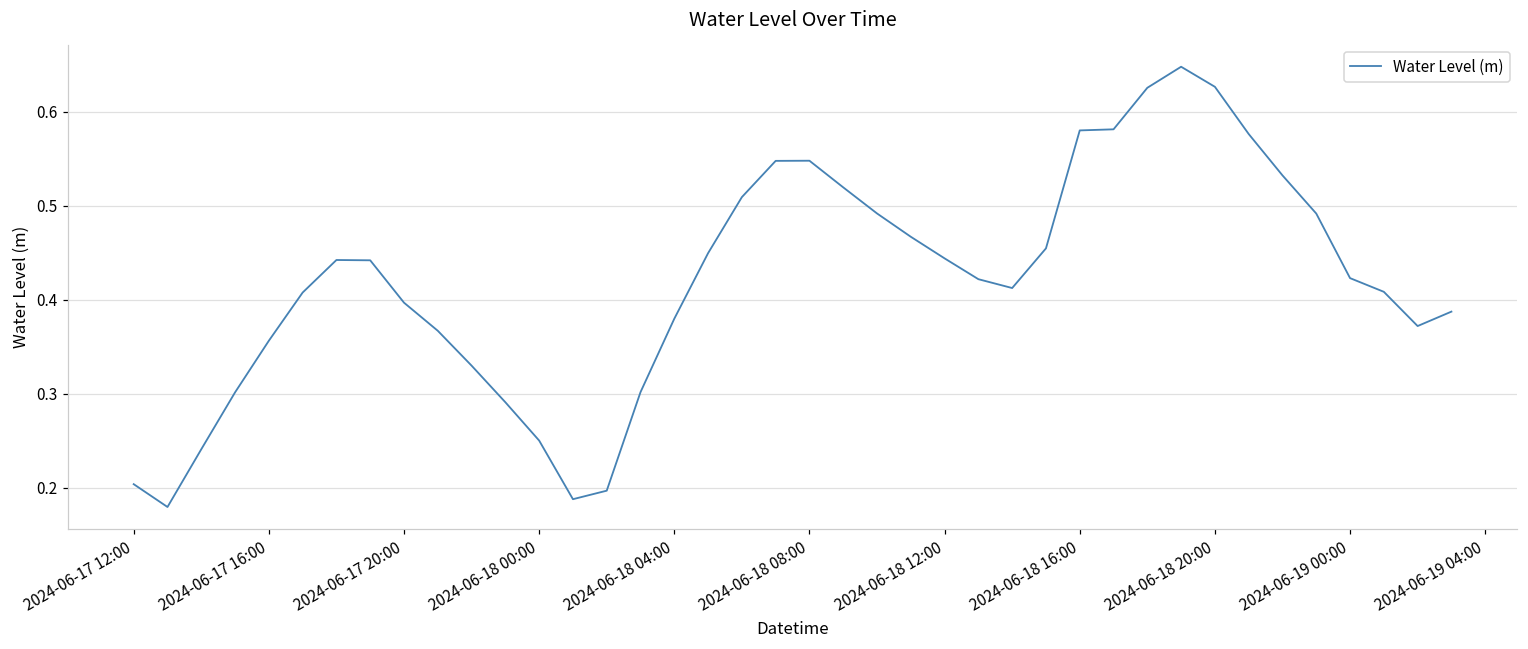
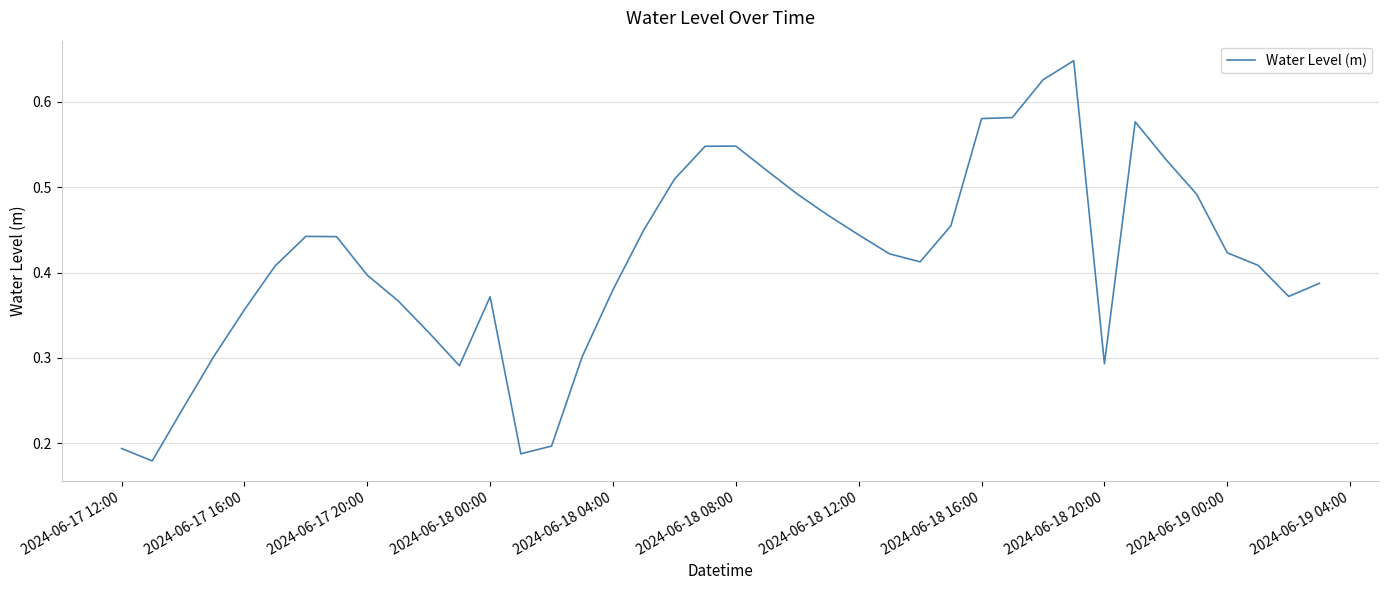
2024-06-17 12:00: 0.20 -> 0.19
2024-06-18 00:00: 0.25 -> 0.37
2024-06-18 20:00: 0.63 -> 0.29
